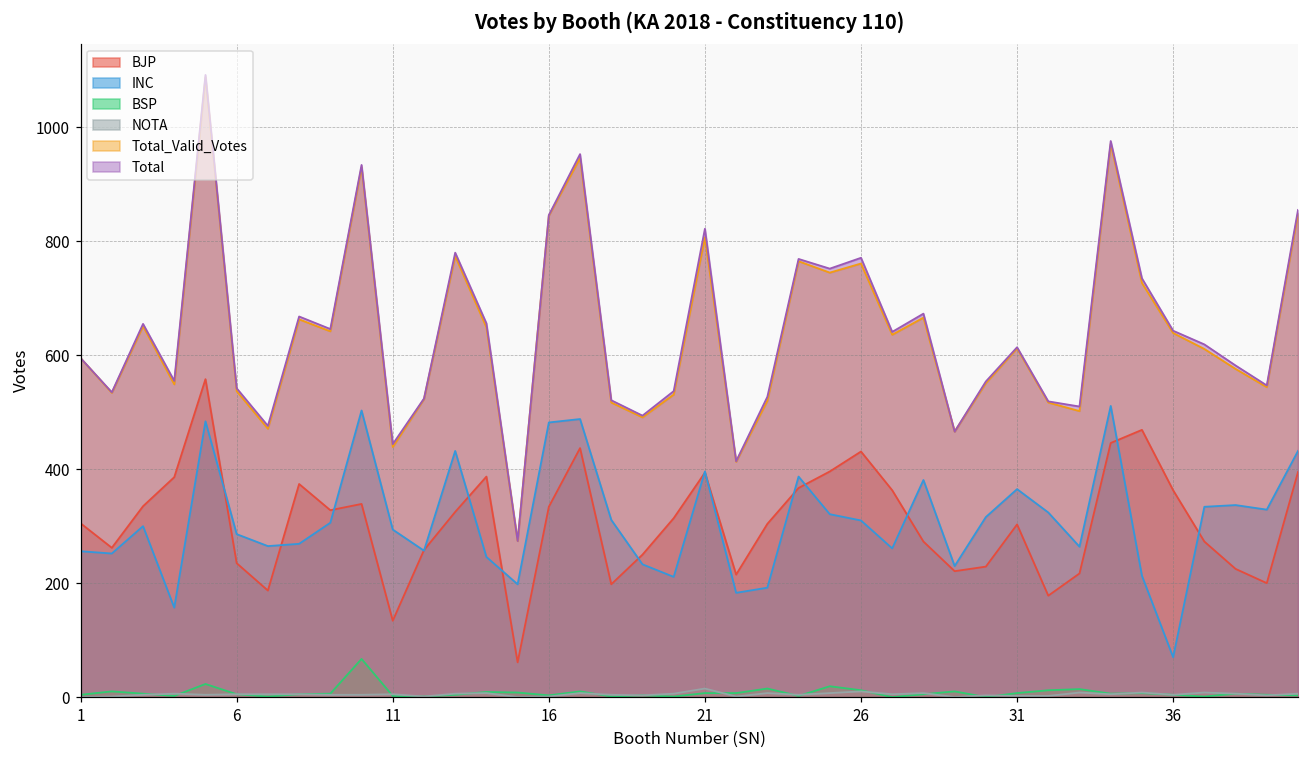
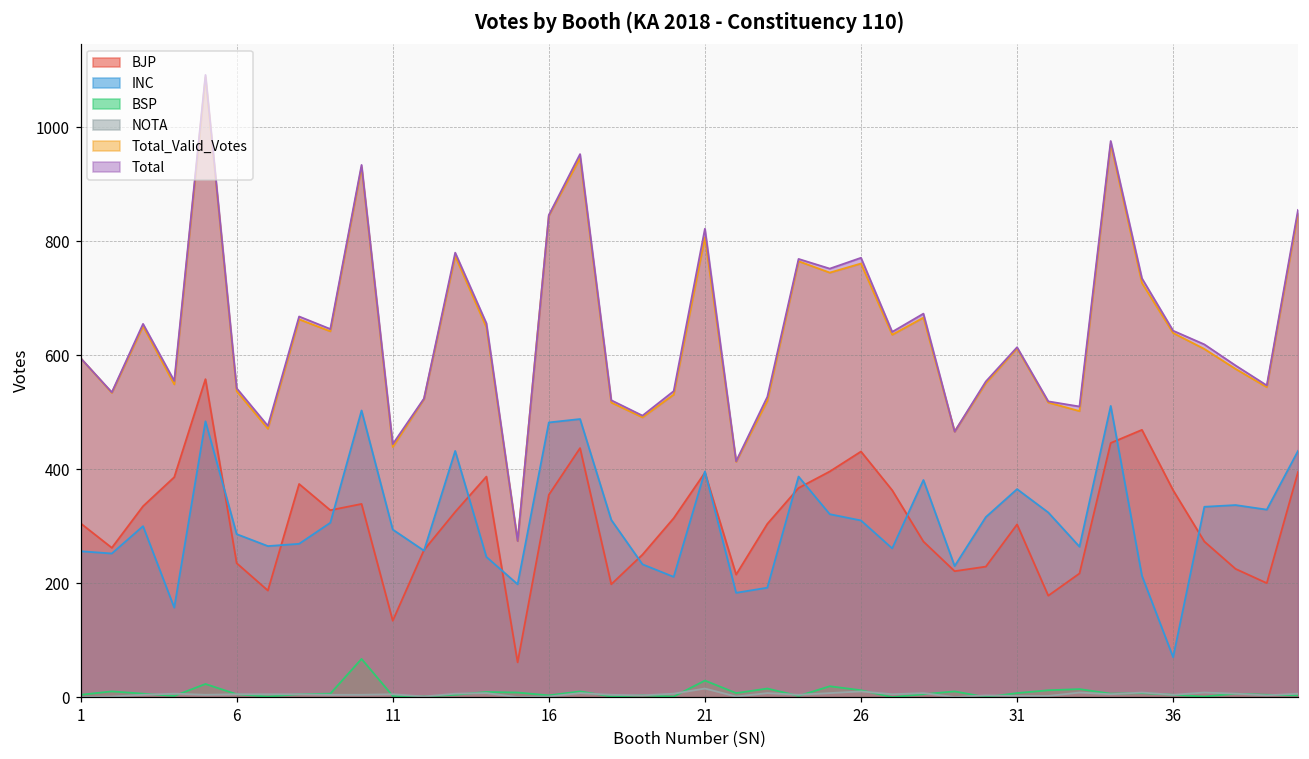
BJP, 16: 330 -> 360
BSP, 21: 10 -> 30
